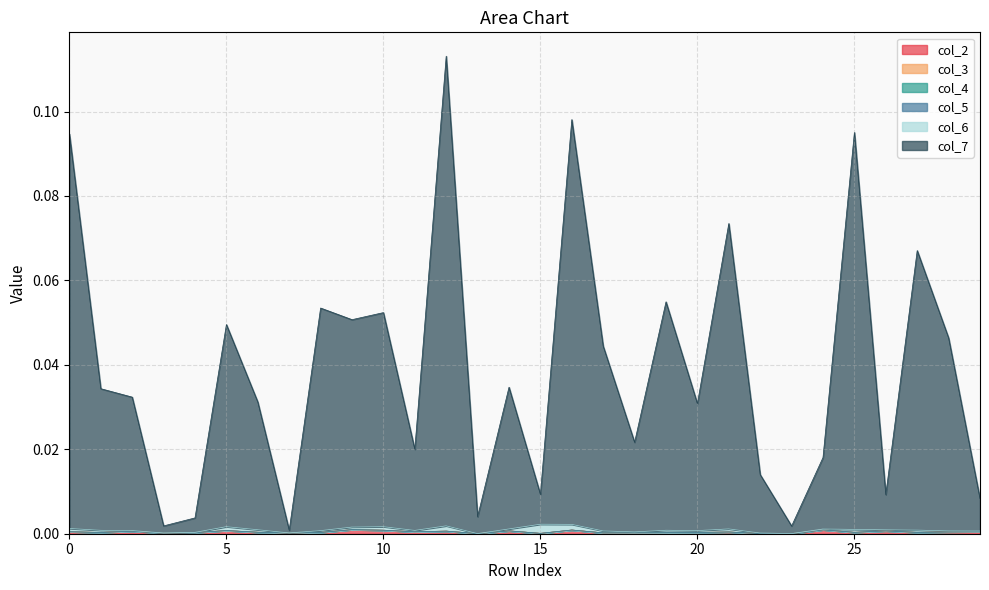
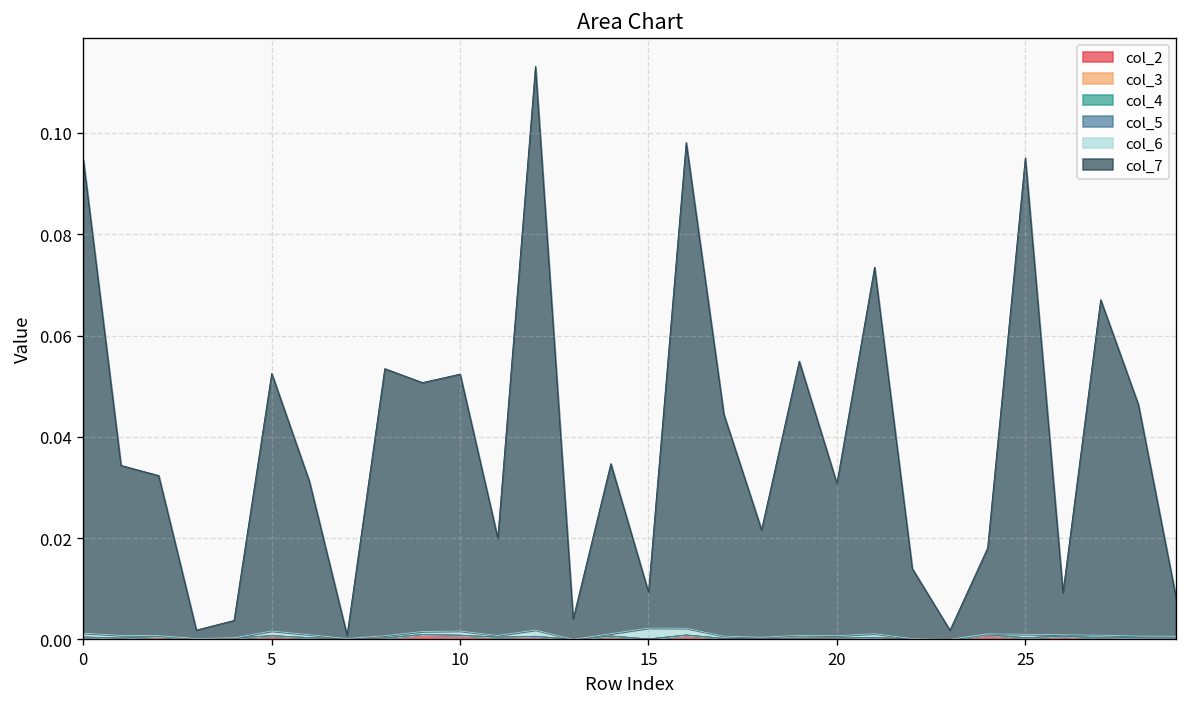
col_7, 5: 0.048 -> 0.051
